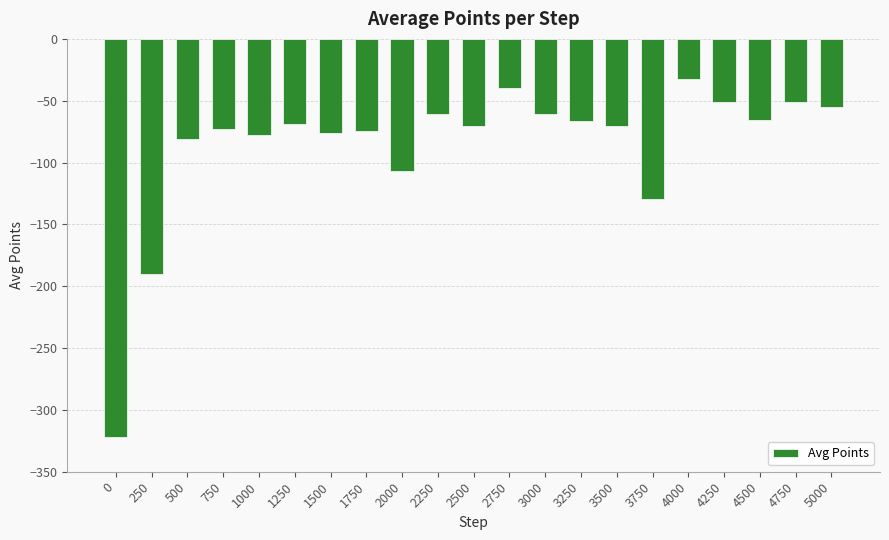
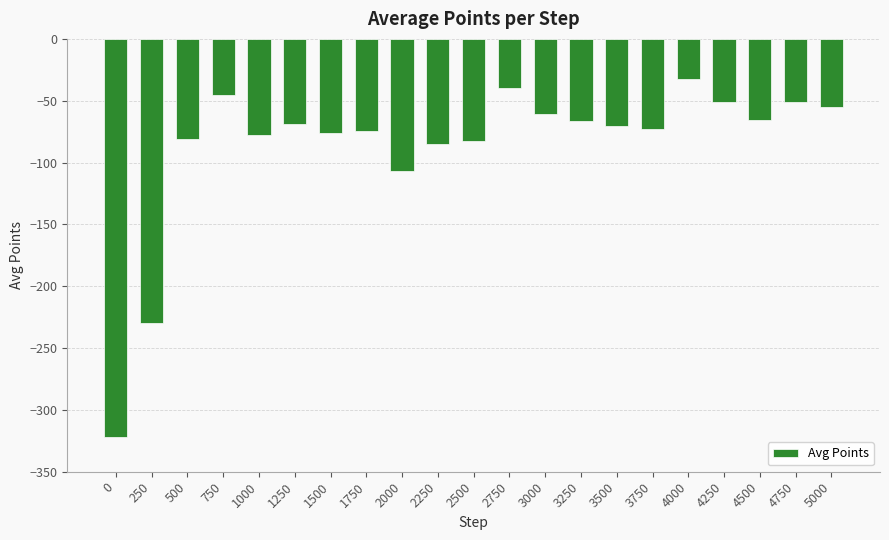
250: -190 -> -229
750: -73 -> -46
2250: -61 -> -85
2500: -70 -> -82
3750: -129 -> -73
